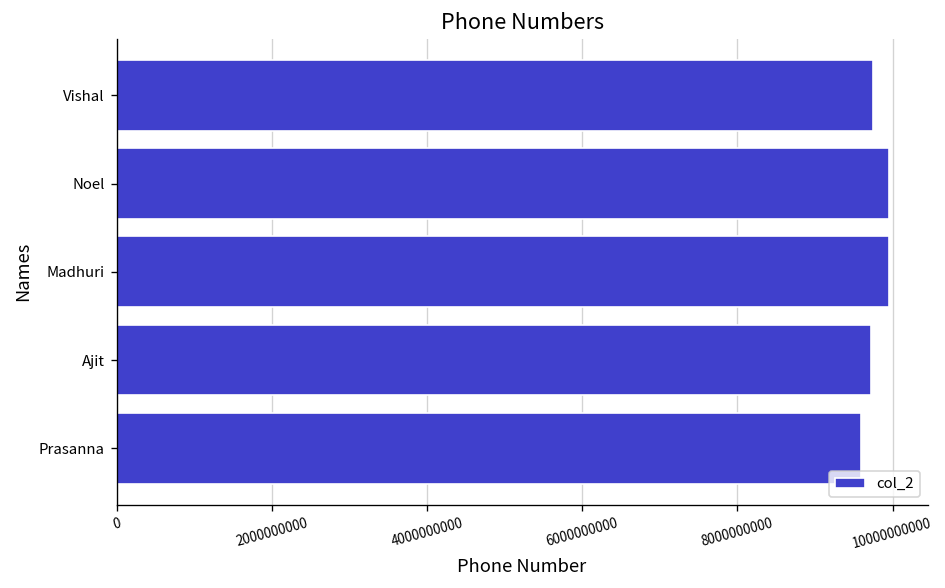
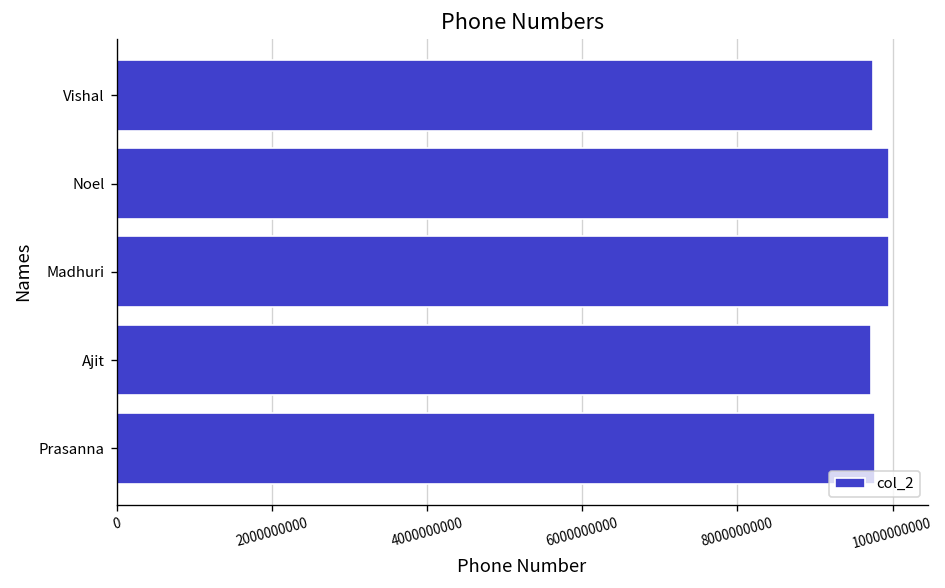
Prasanna: 9600000000 -> 9800000000
